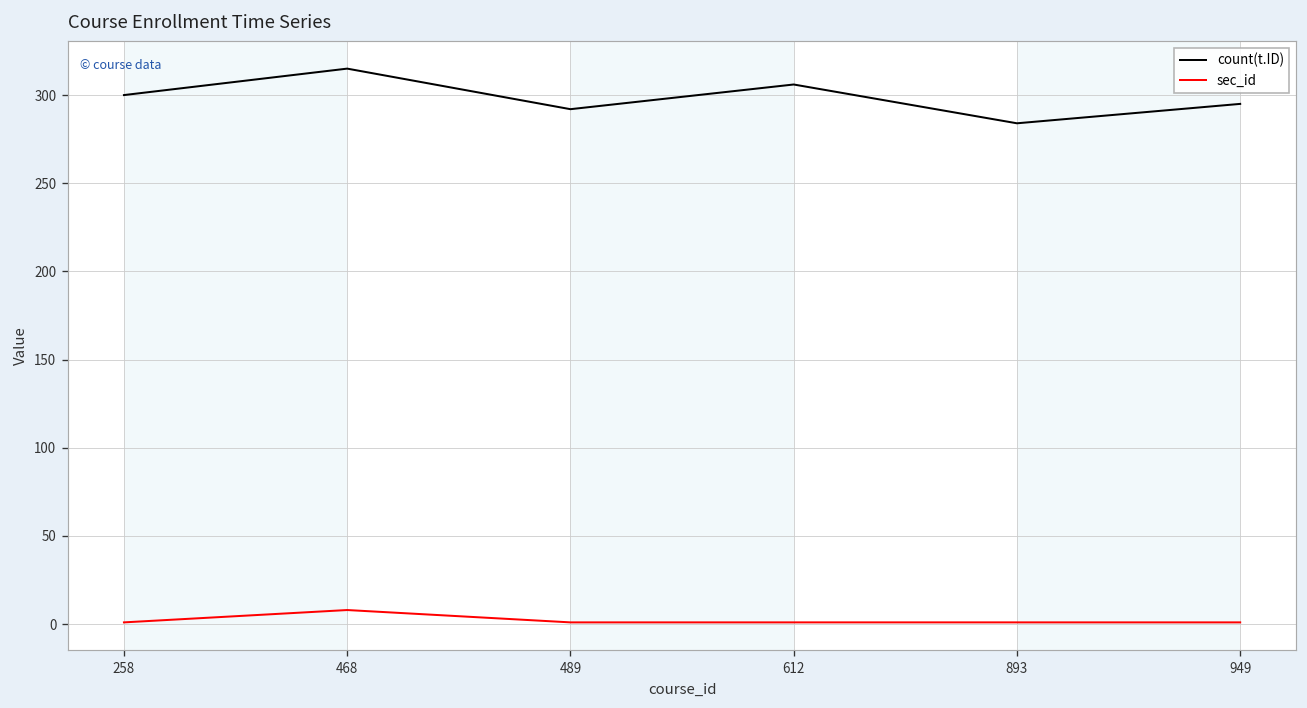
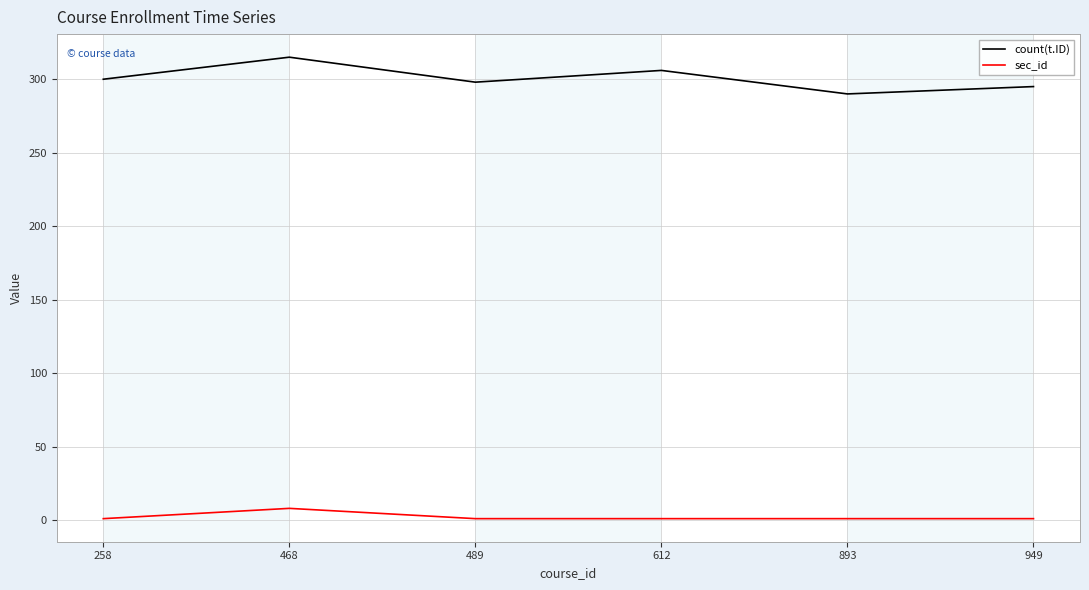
count(t.ID), 489: 292 -> 298
count(t.ID), 893: 284 -> 290
